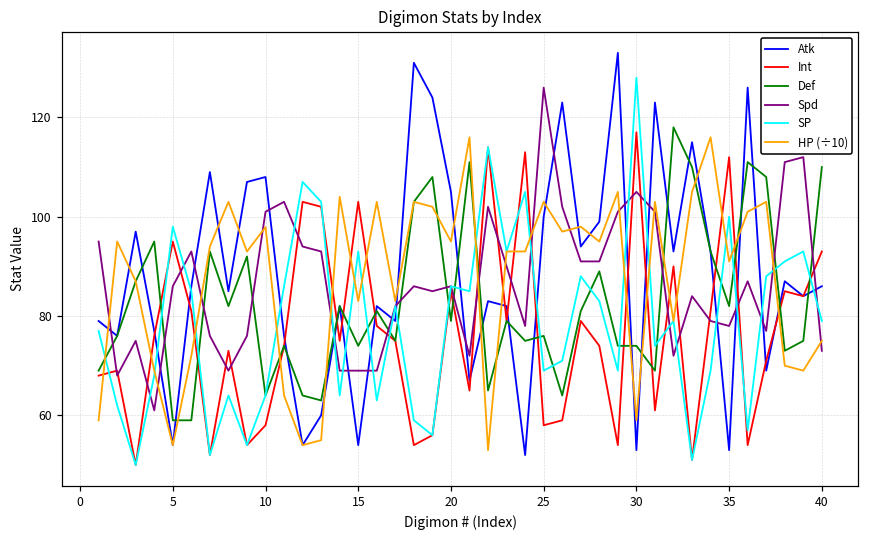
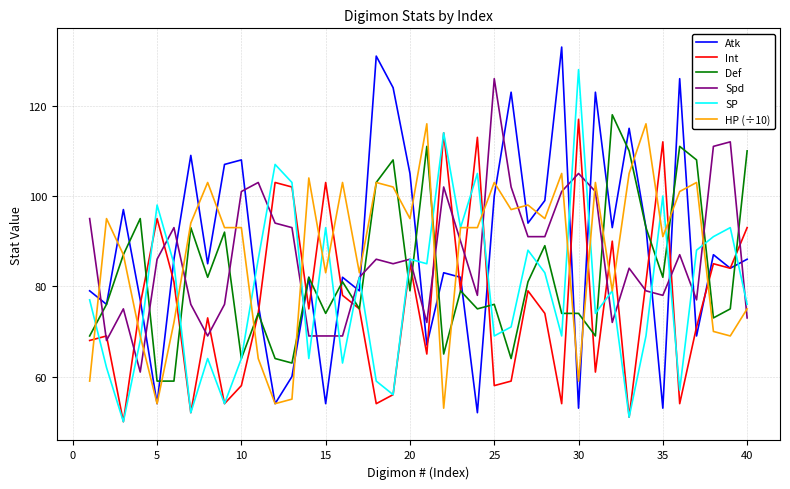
HP (÷10), 10: 98 -> 93
SP, 40: 79 -> 76
